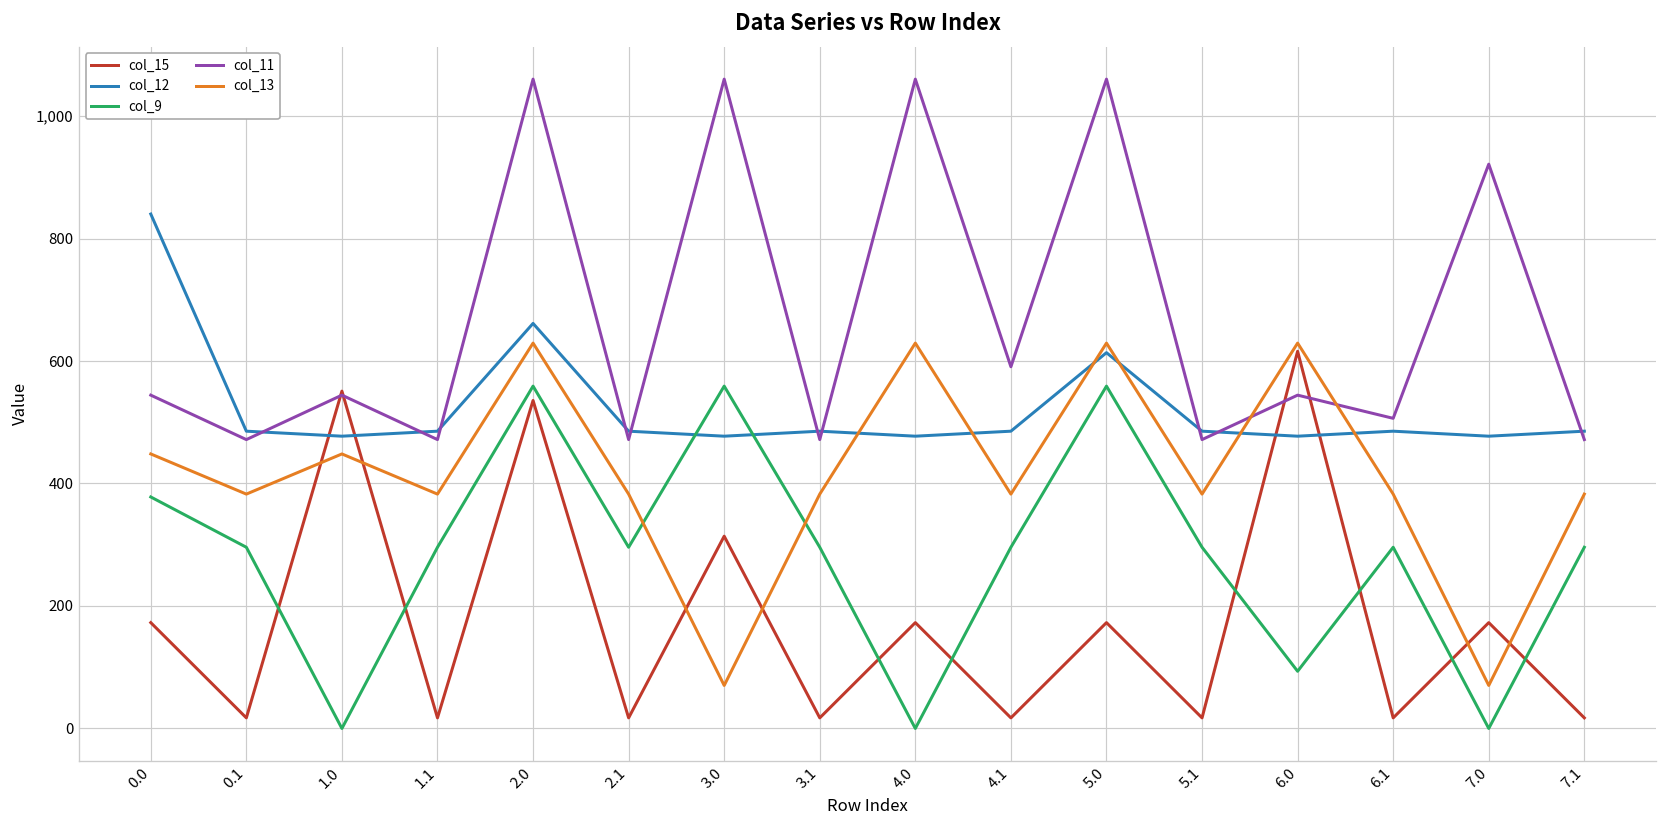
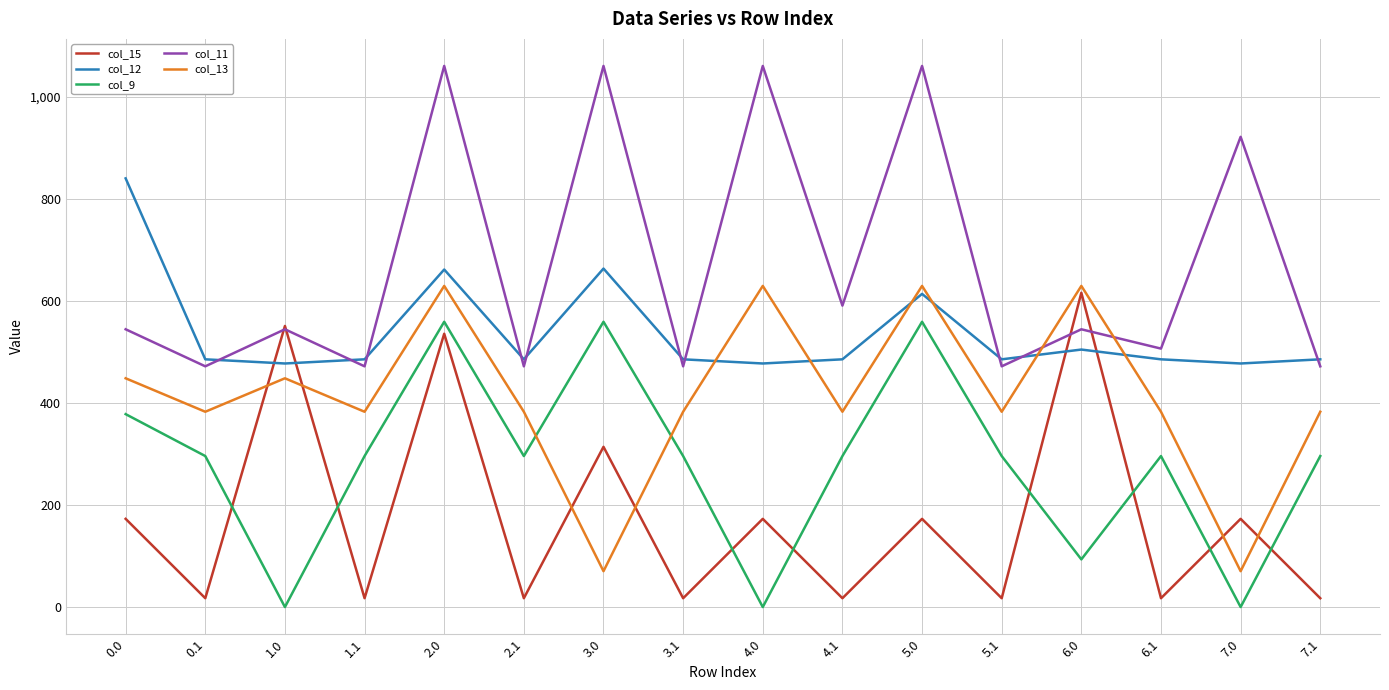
col_12, 3.0: 480 -> 660
col_12, 6.0: 480 -> 500
